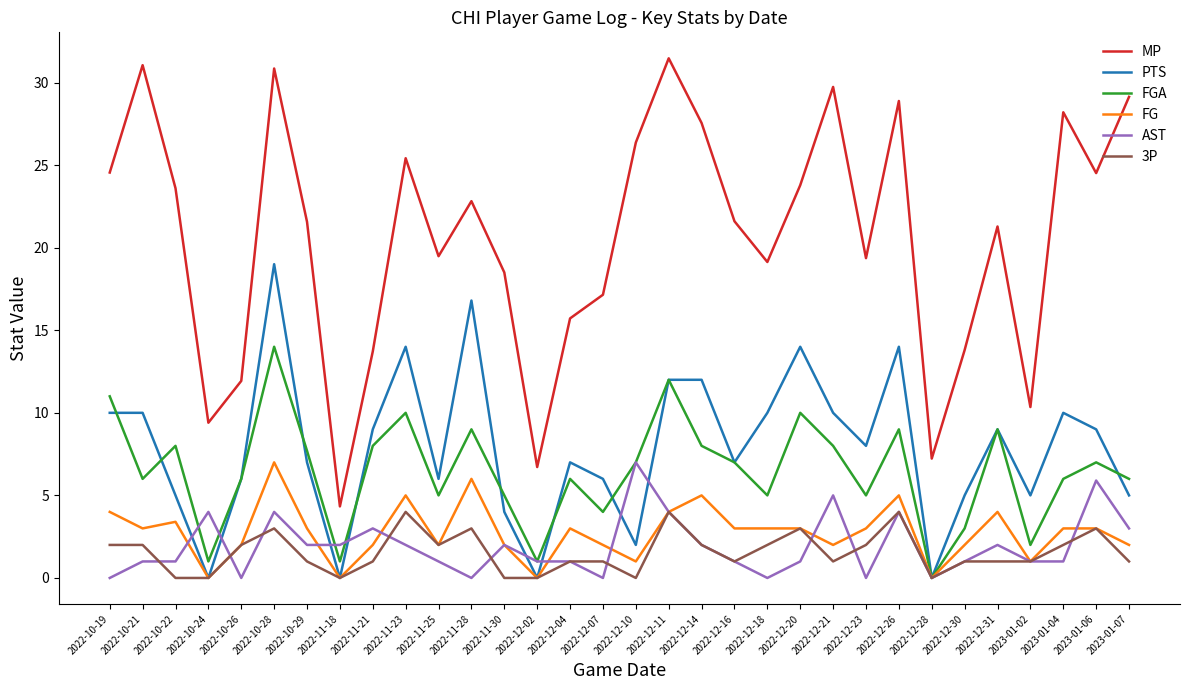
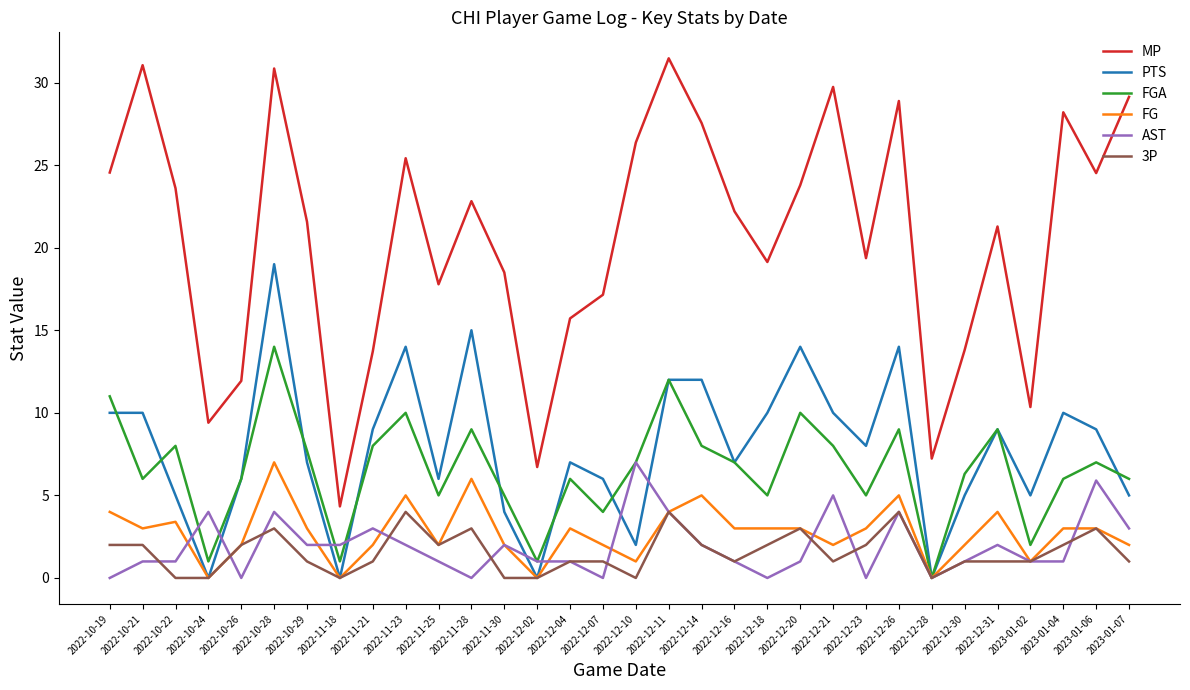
MP, 2022-11-25: 19.5 -> 17.8
PTS, 2022-11-28: 16.8 -> 15.0
MP, 2022-12-16: 21.6 -> 22.2
FGA, 2022-12-30: 3.0 -> 6.3
